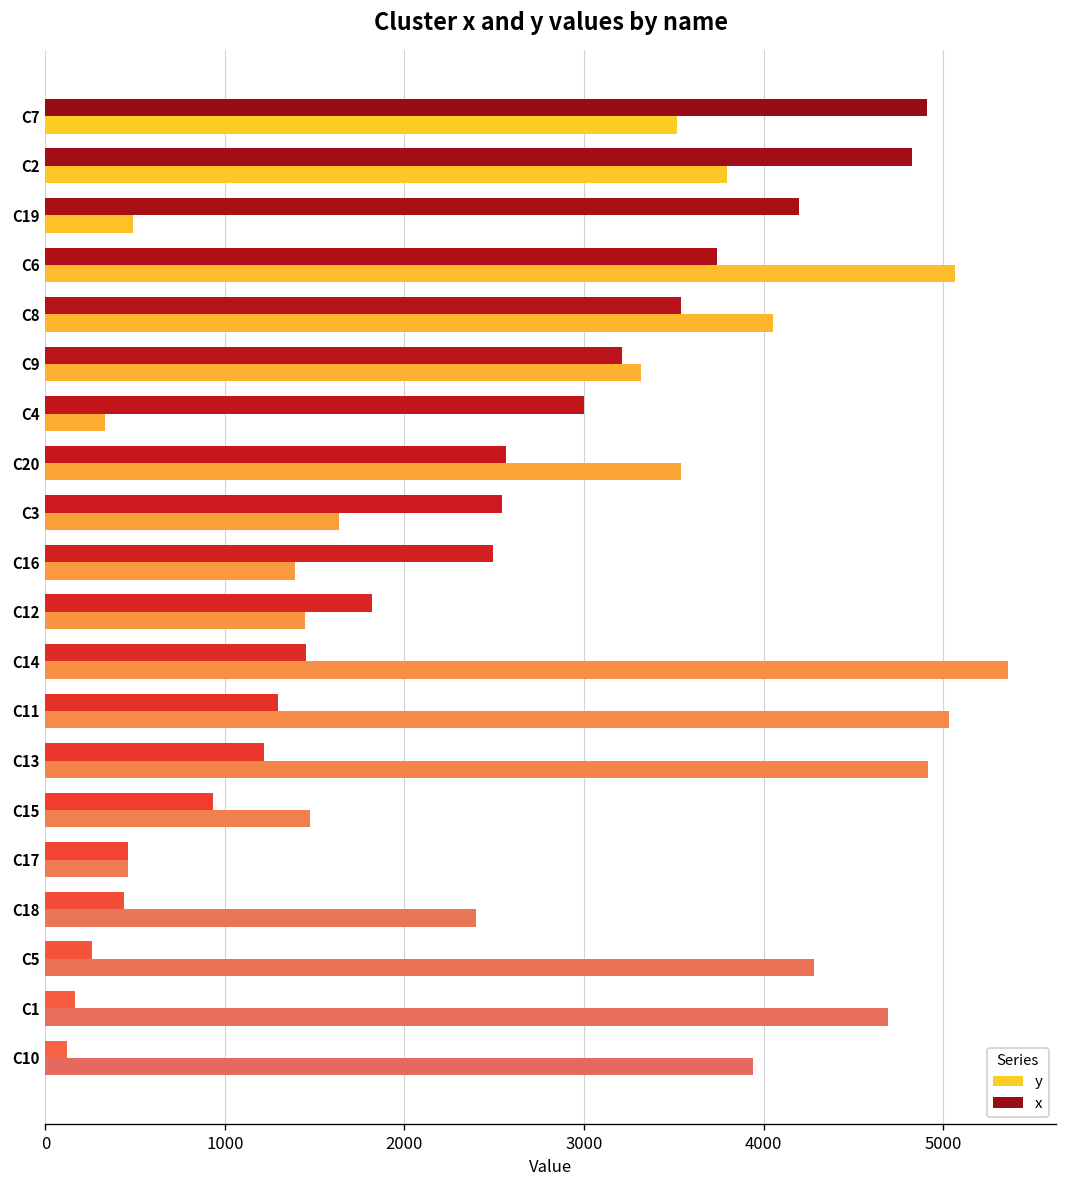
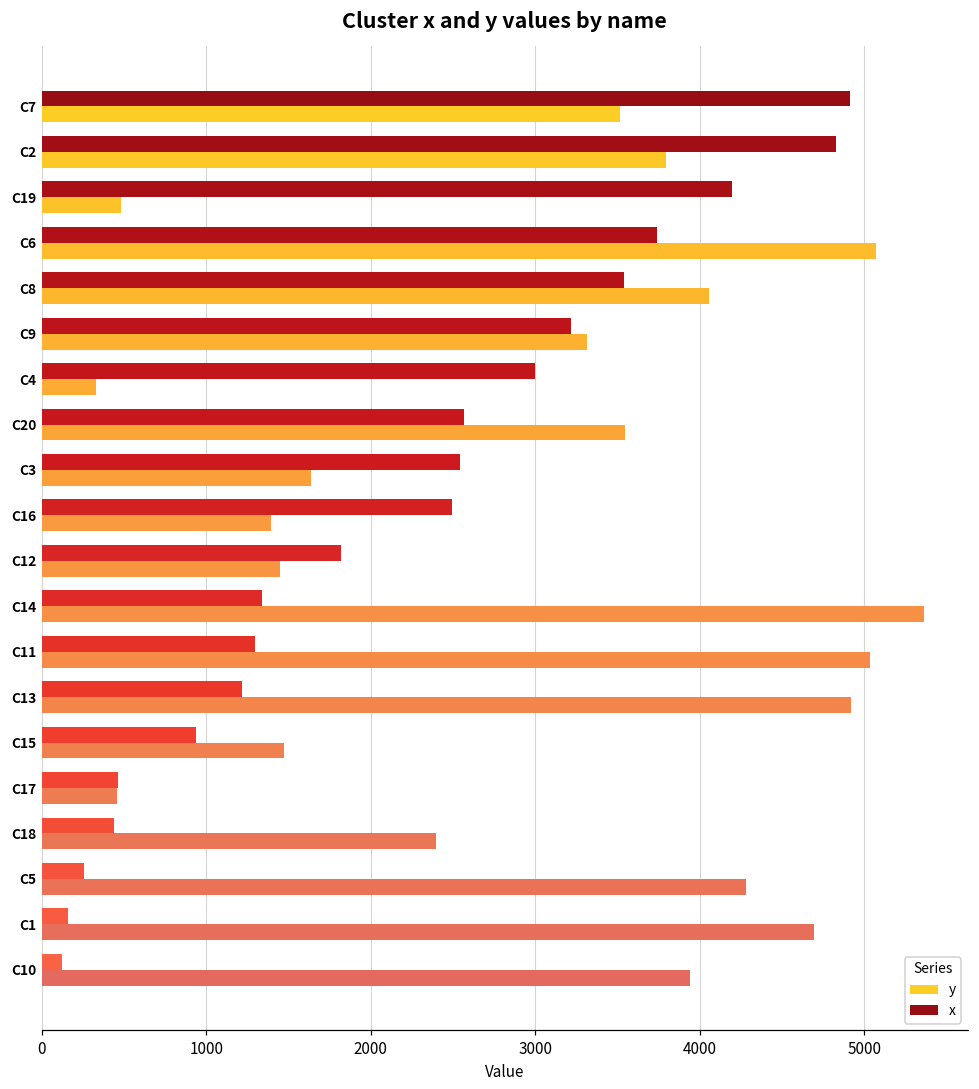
x, C14: 1450 -> 1340
